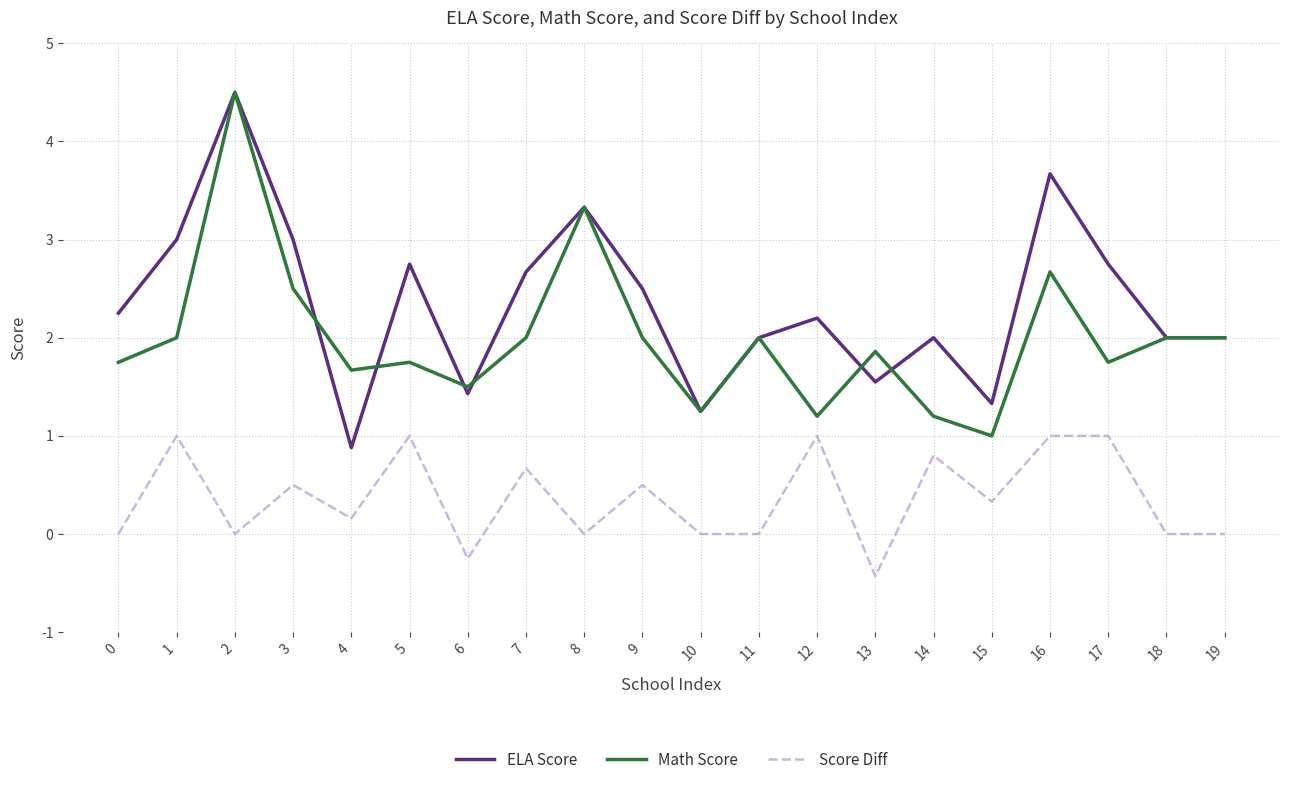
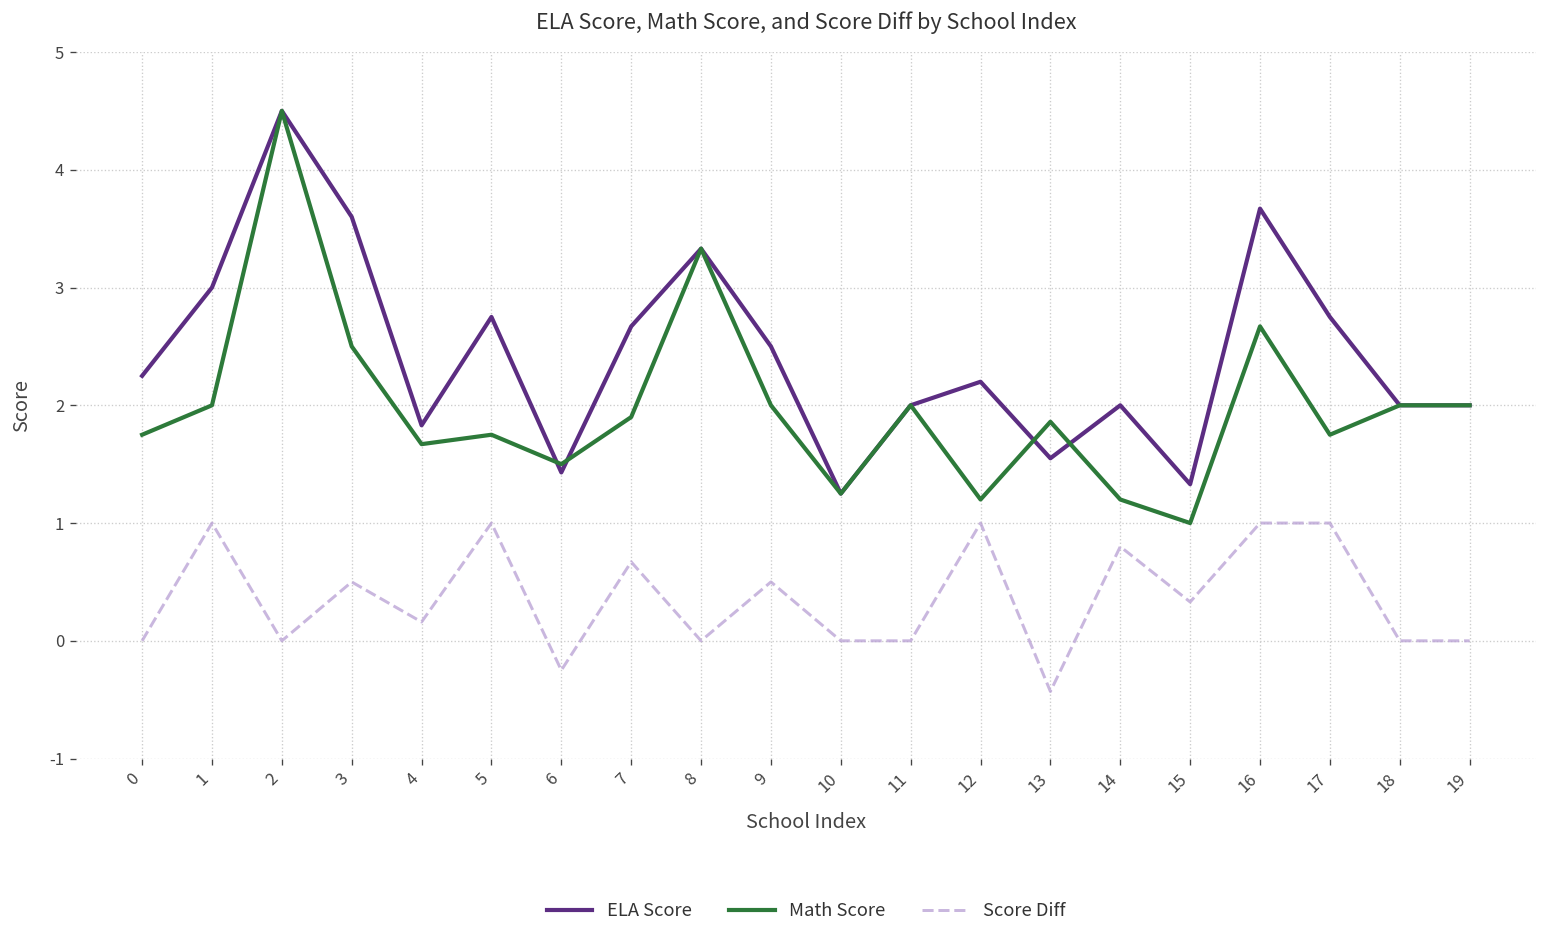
ELA Score, 3: 3.0 -> 3.6
ELA Score, 4: 0.9 -> 1.8
Math Score, 7: 2.0 -> 1.9
